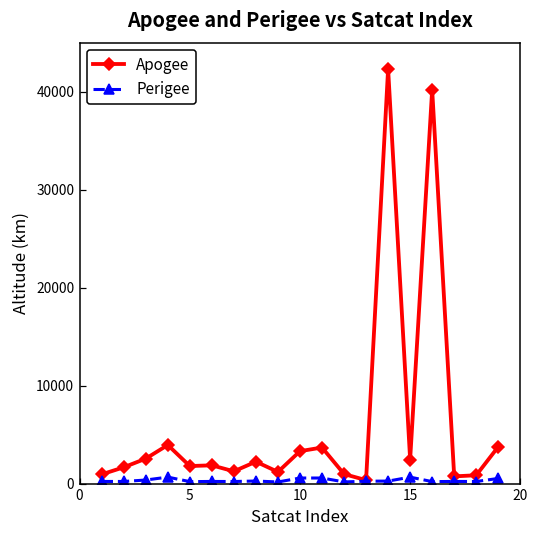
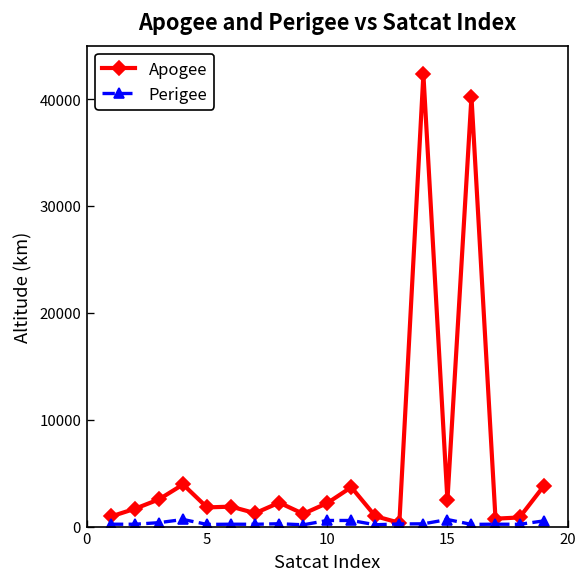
Apogee, 10: 3000 -> 2000
